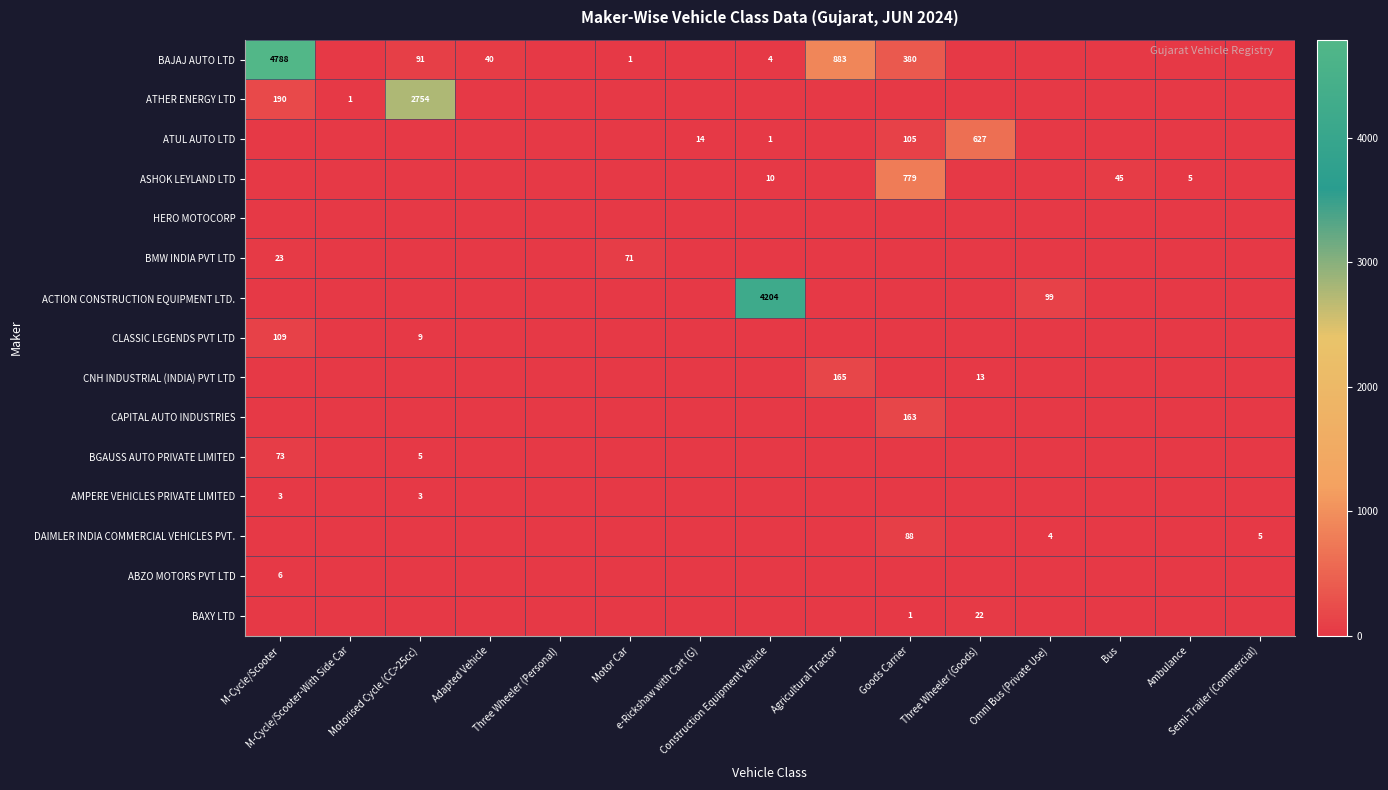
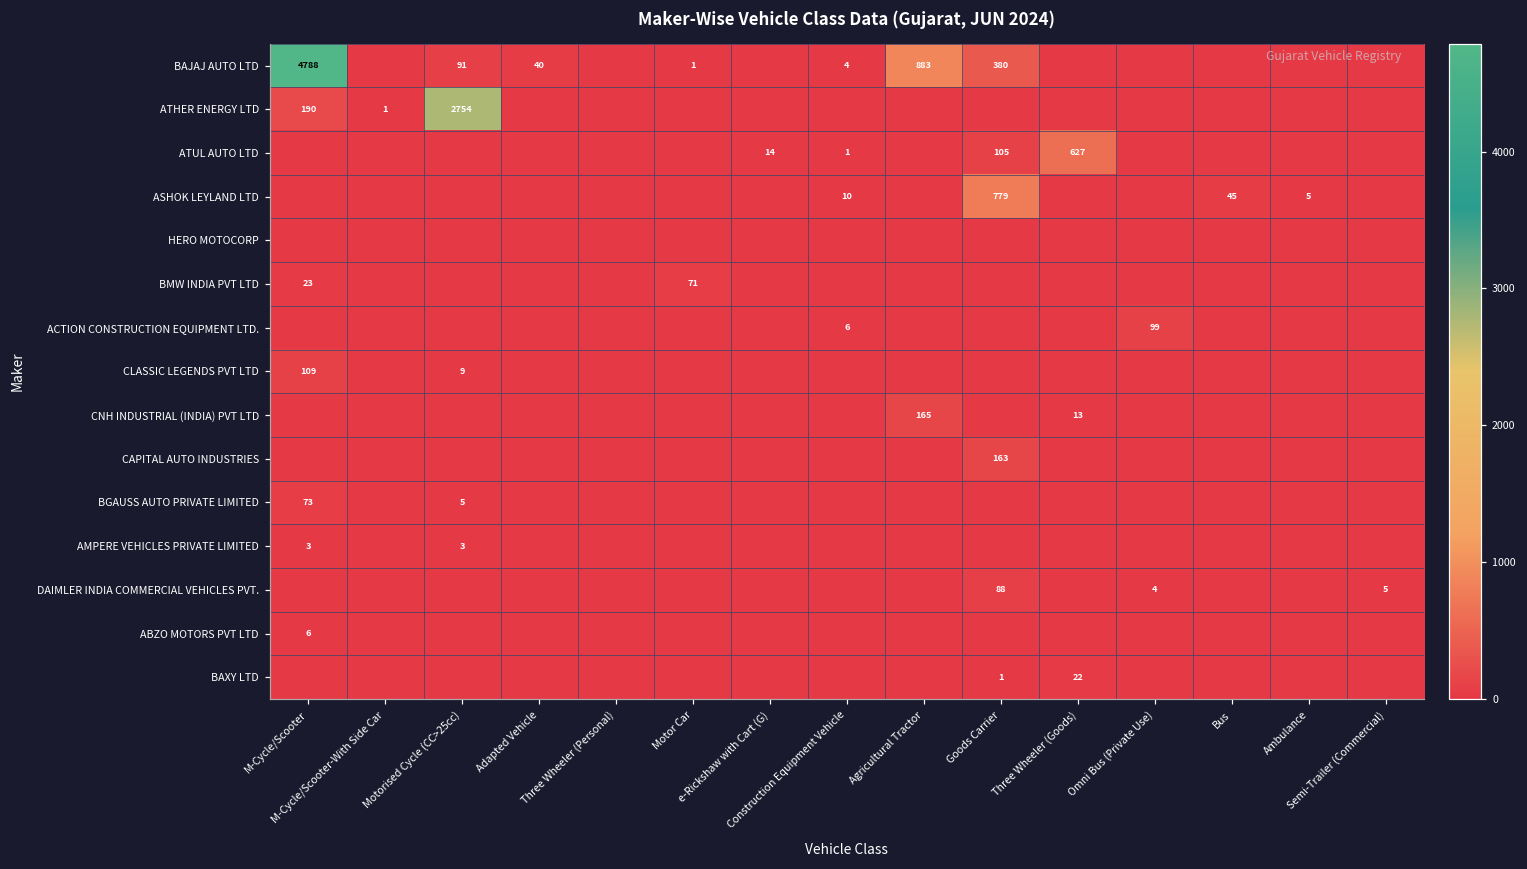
ACTION CONSTRUCTION EQUIPMENT LTD., Construction Equipment Vehicle: 4204 -> 6
